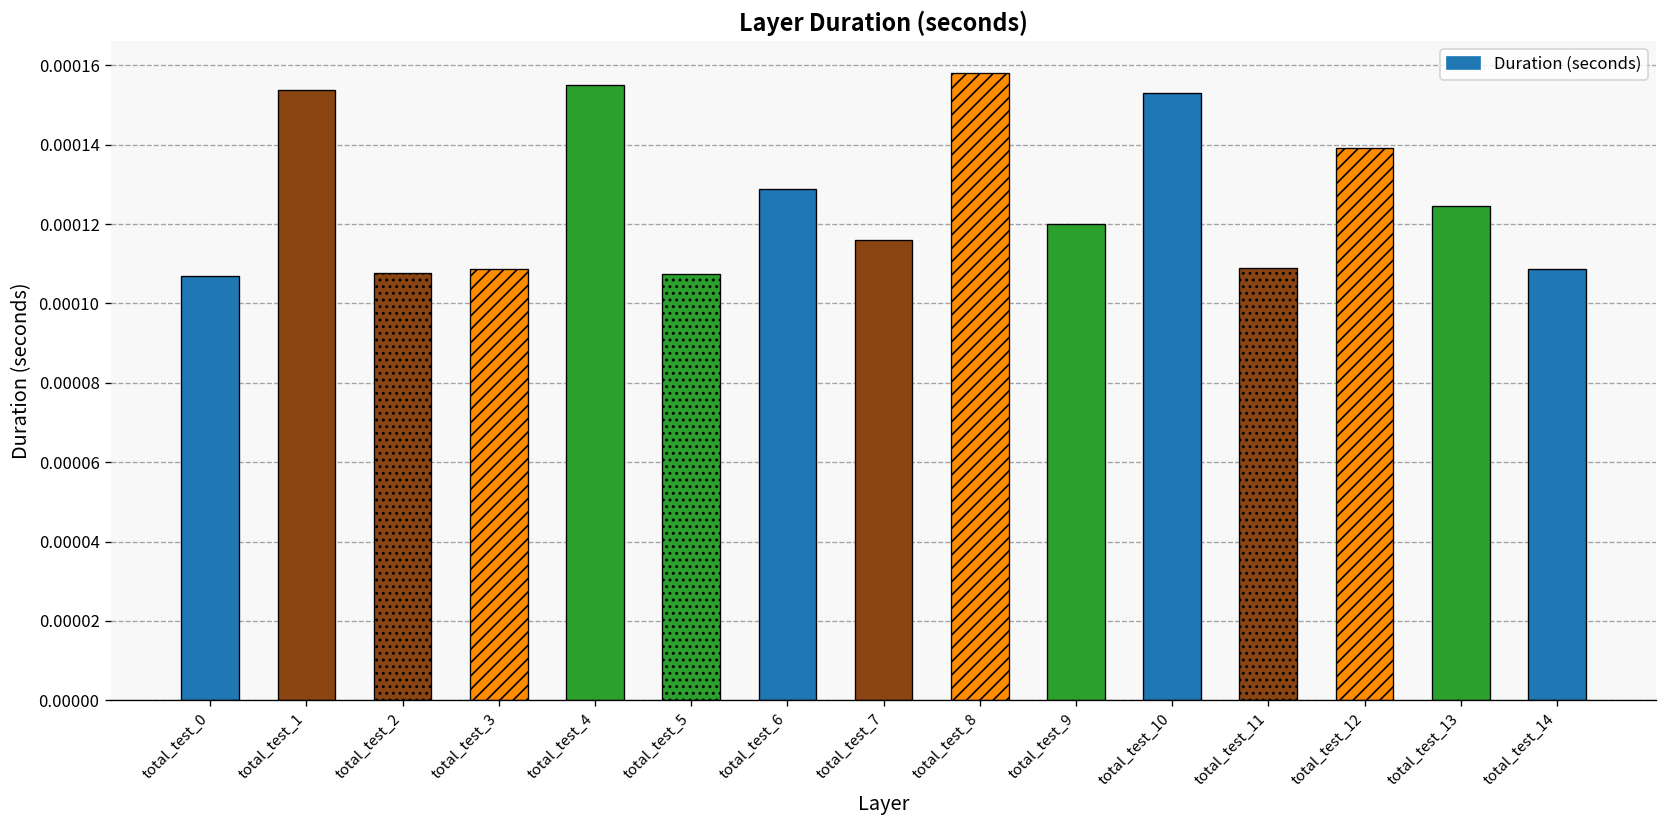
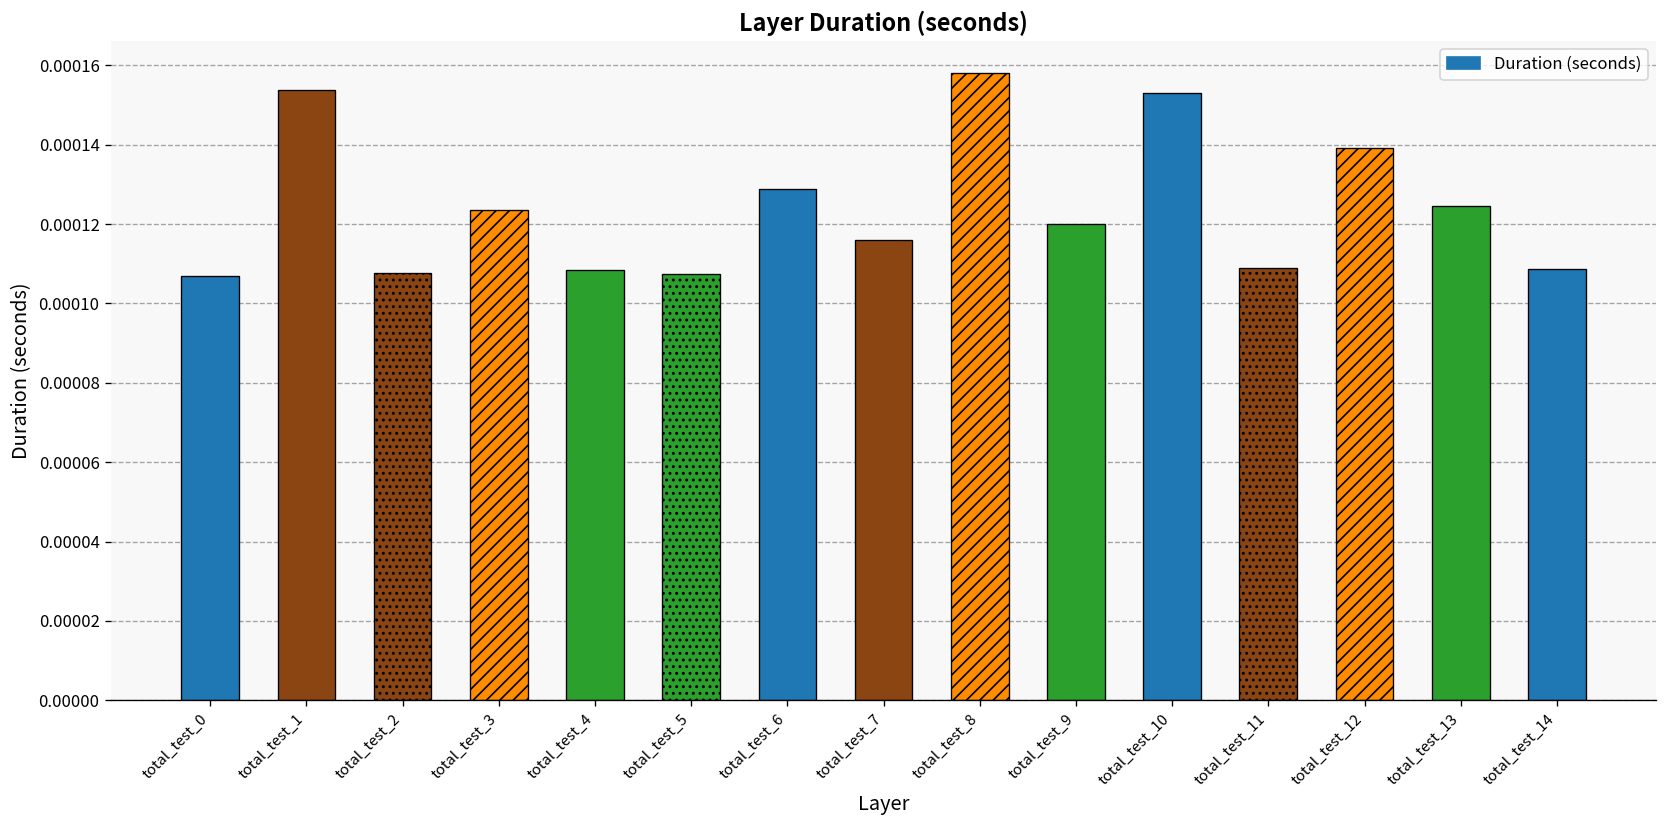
total_test_3: 0.000109 -> 0.000123
total_test_4: 0.000155 -> 0.000108
